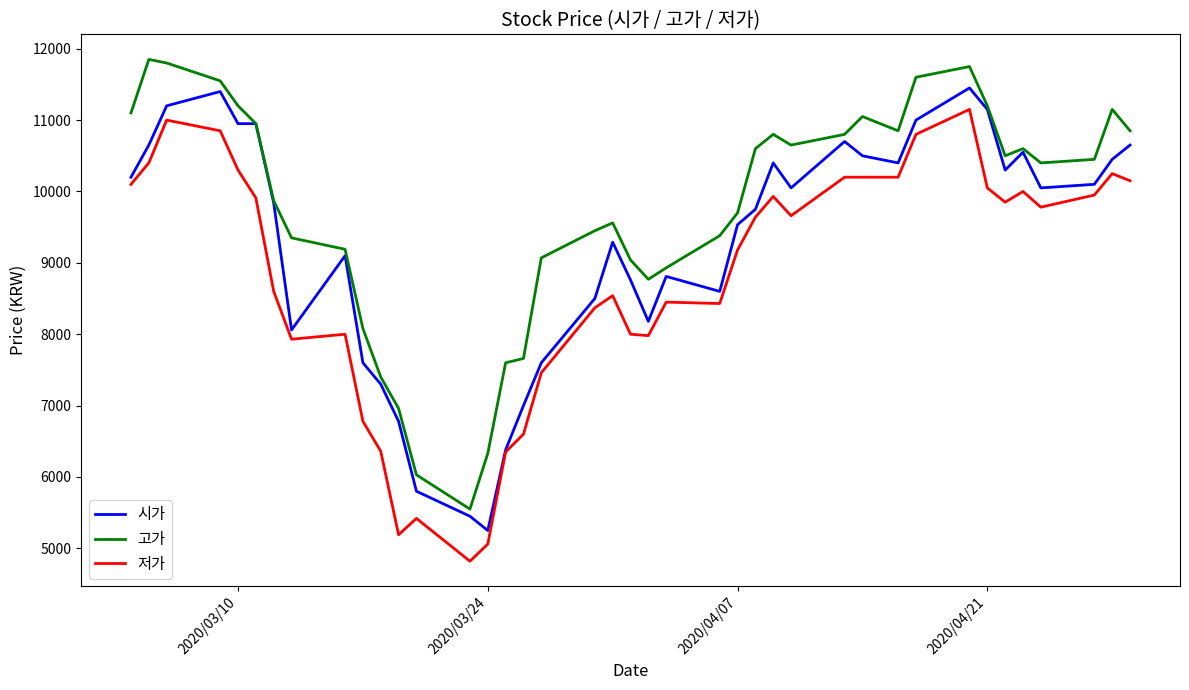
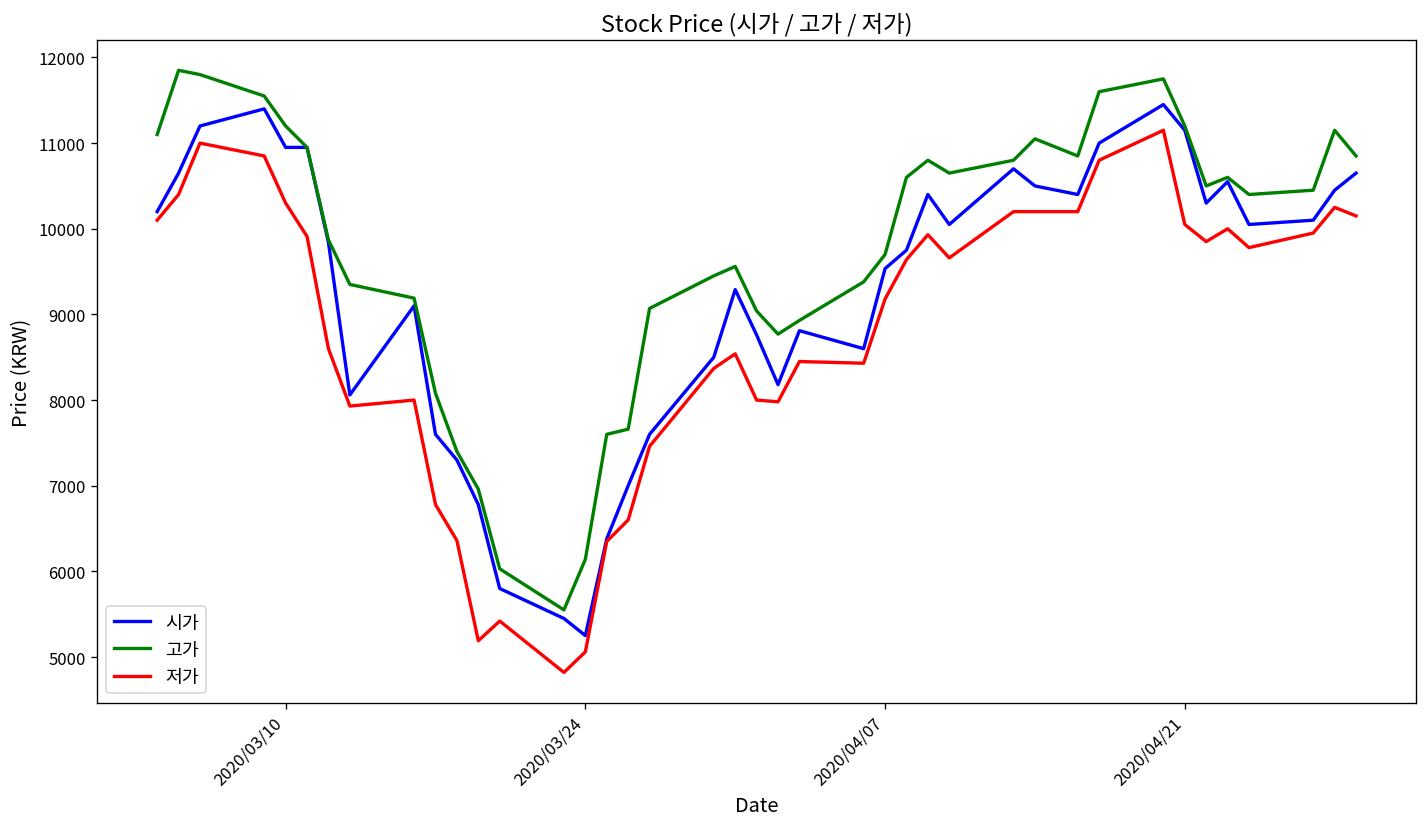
고가, 2020/03/24: 6300 -> 6100
